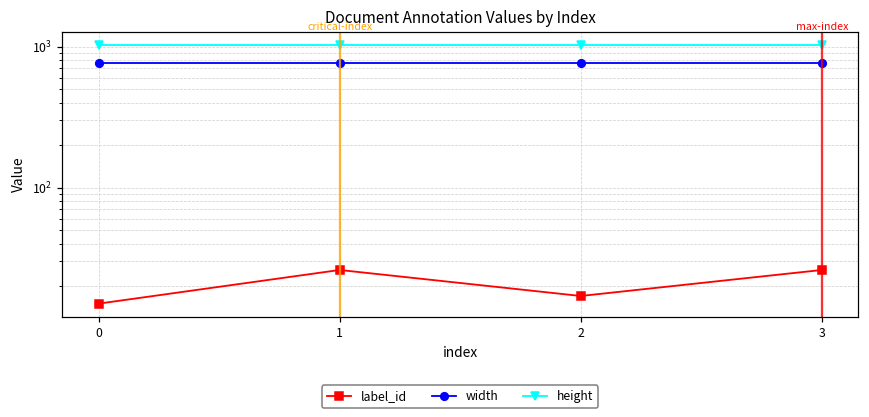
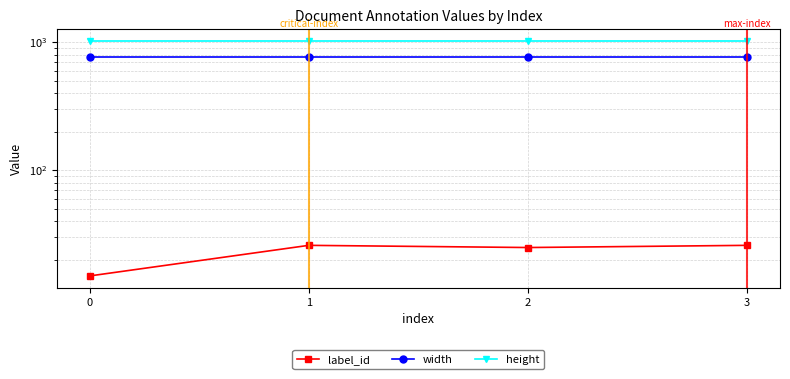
label_id, 2: 17 -> 25
